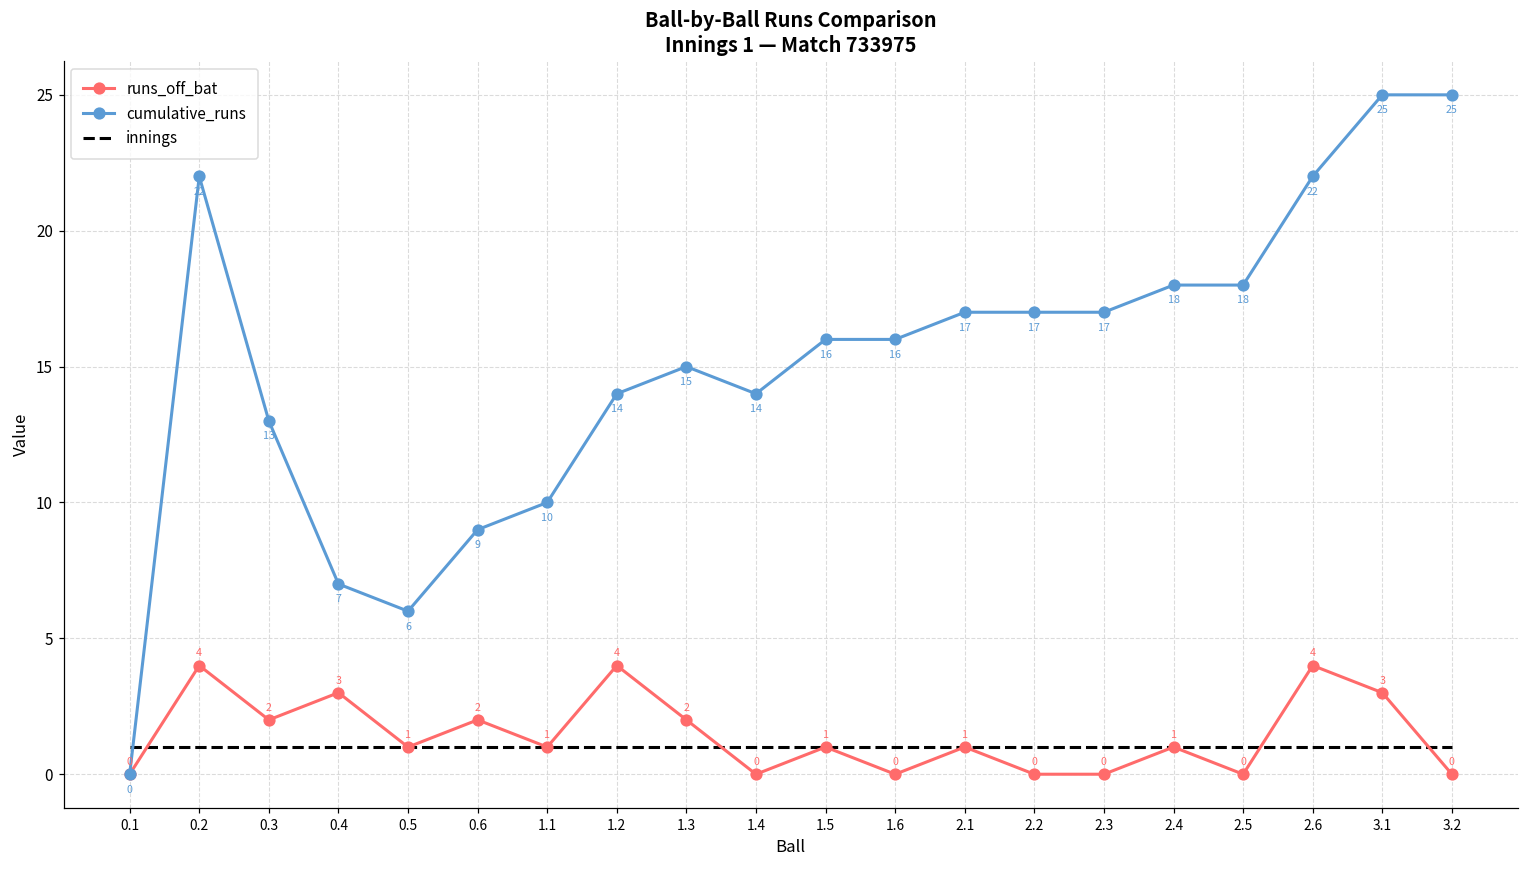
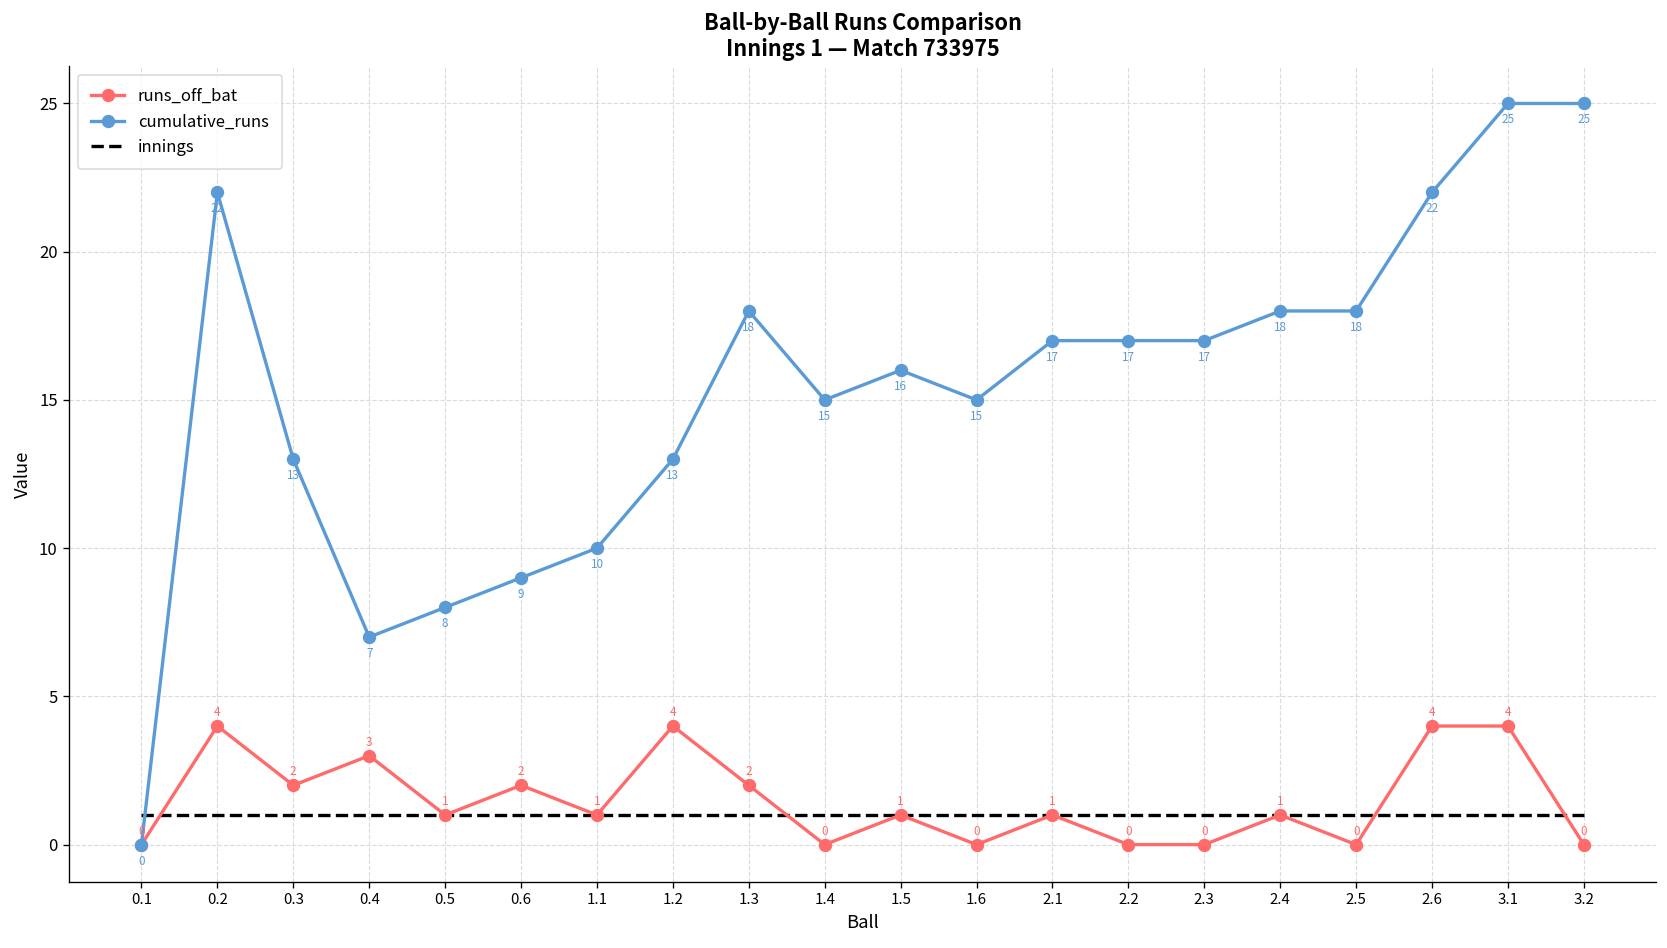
cumulative_runs, 0.5: 6 -> 8
cumulative_runs, 1.2: 14 -> 13
cumulative_runs, 1.3: 15 -> 18
cumulative_runs, 1.4: 14 -> 15
cumulative_runs, 1.6: 16 -> 15
runs_off_bat, 3.1: 3 -> 4
